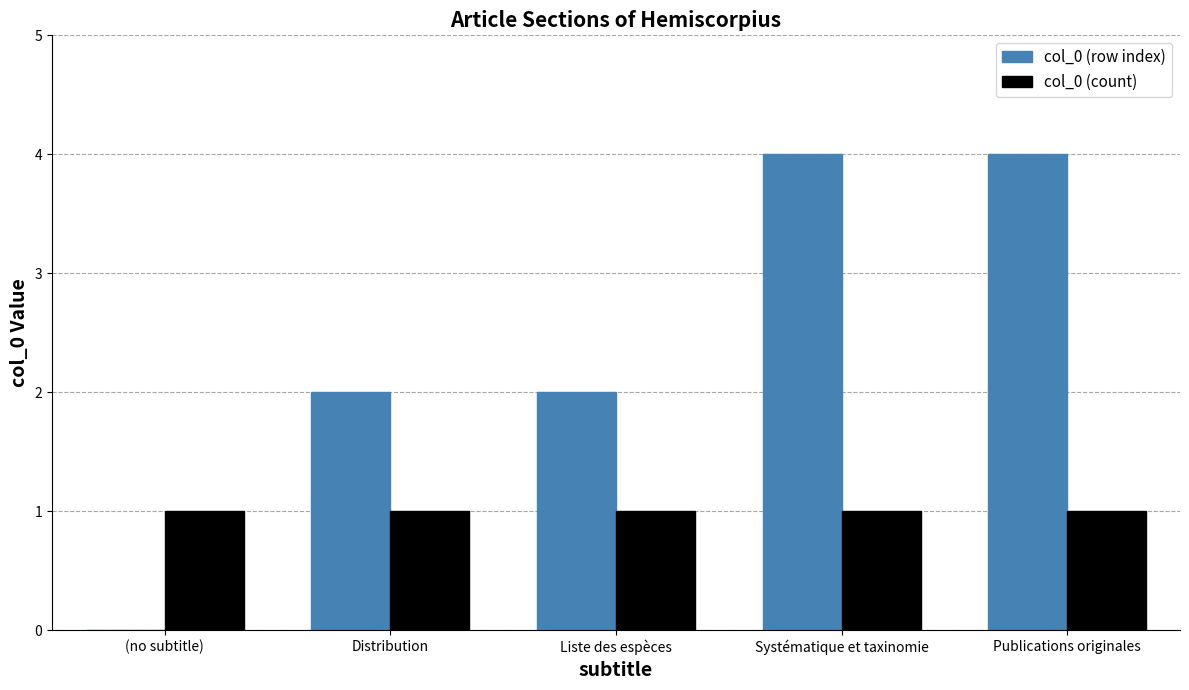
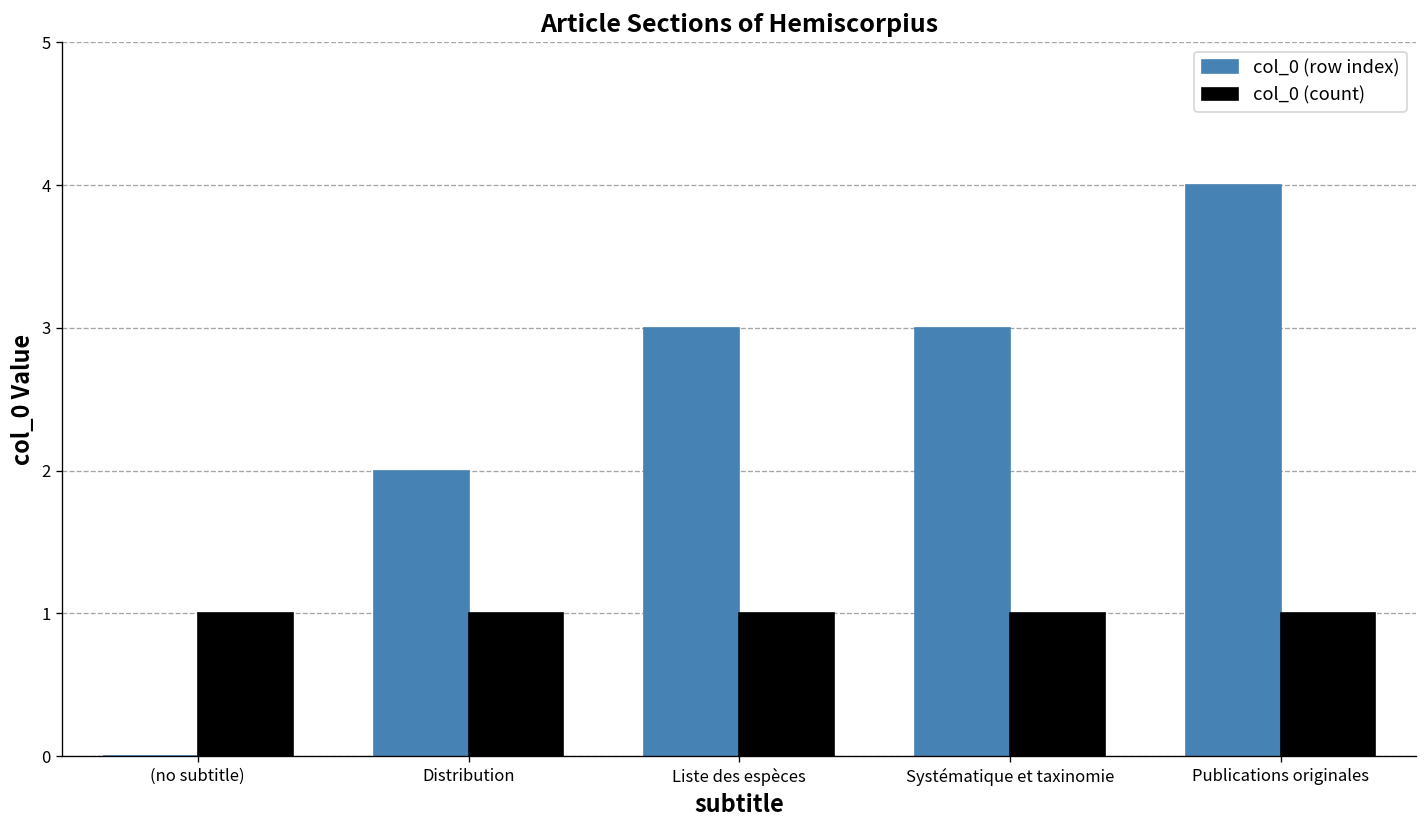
col_0 (row index), Liste des espèces: 2 -> 3
col_0 (row index), Systématique et taxinomie: 4 -> 3
